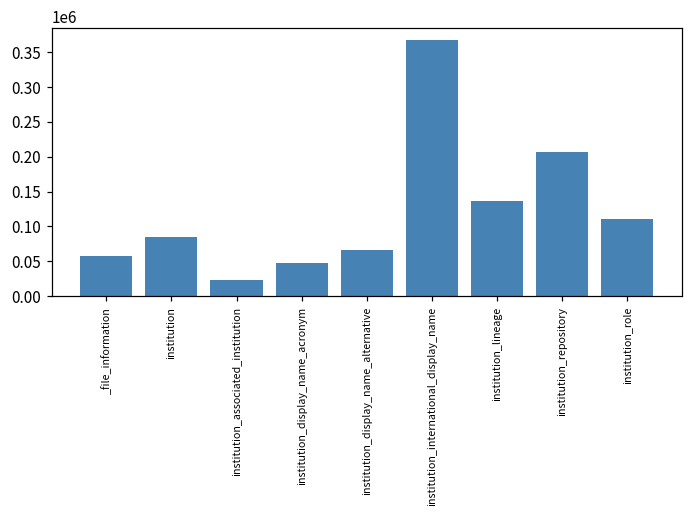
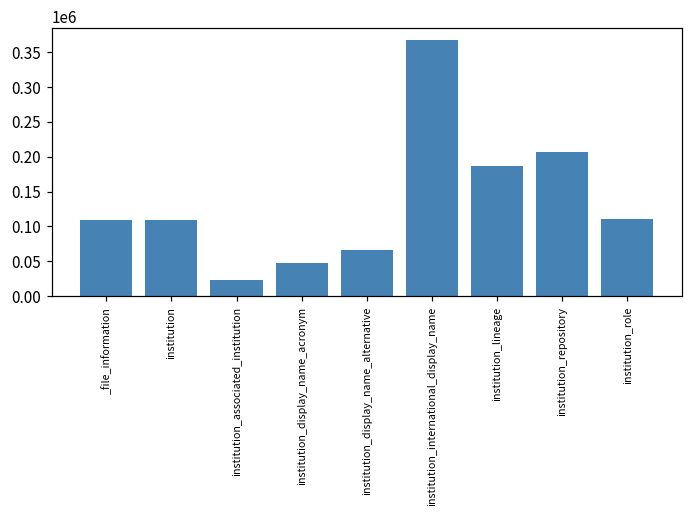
_file_information: 60000 -> 110000
institution: 90000 -> 110000
institution_lineage: 140000 -> 190000
